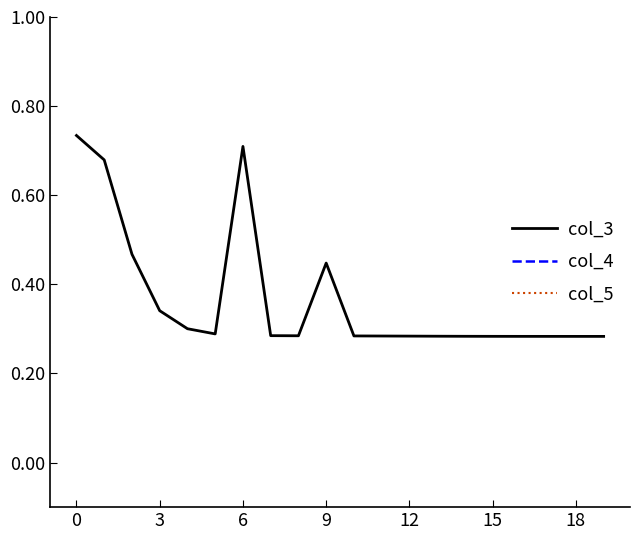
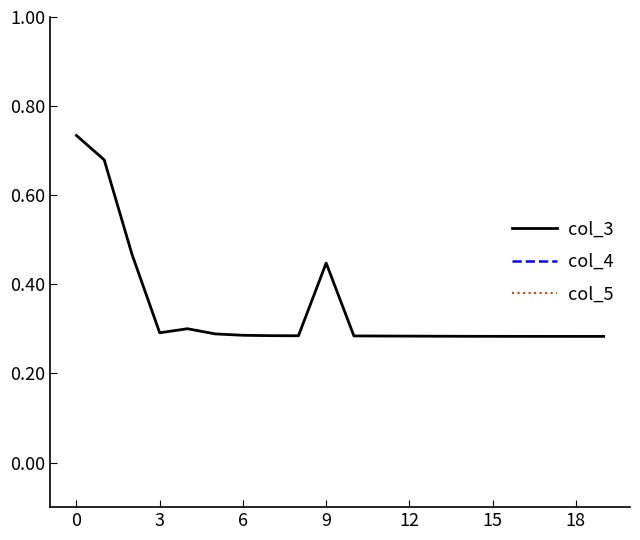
col_3, 3: 0.34 -> 0.29
col_3, 6: 0.71 -> 0.29
